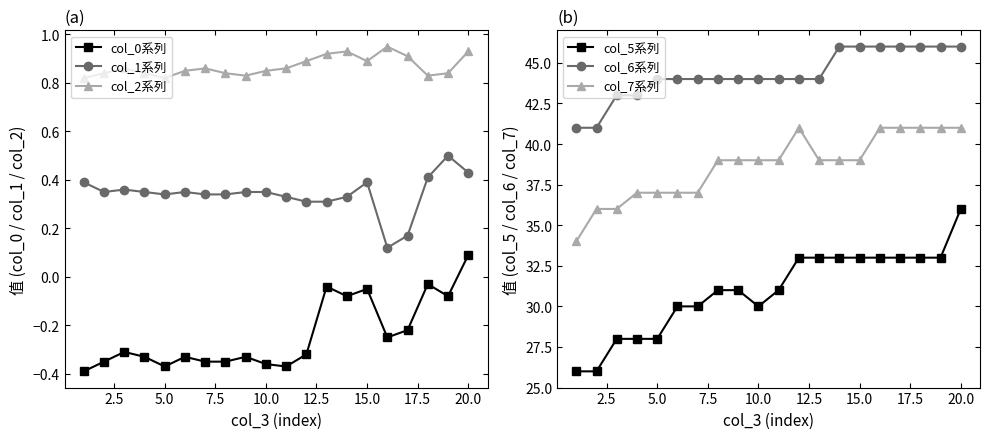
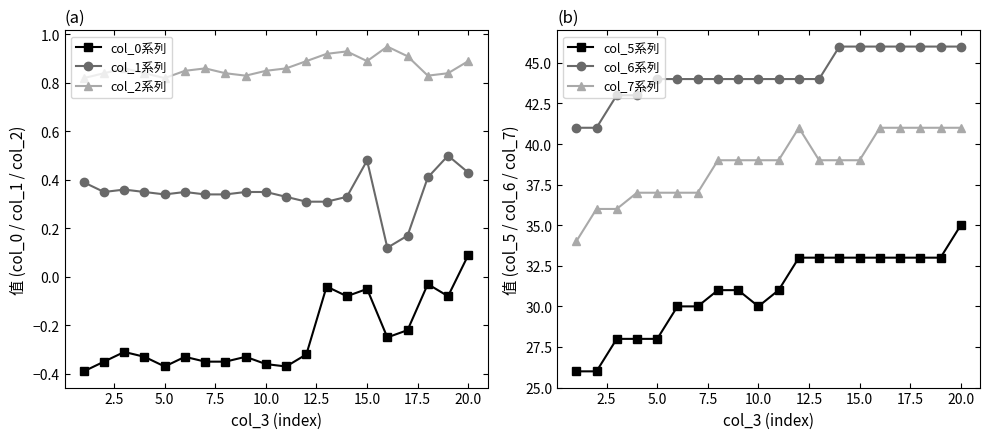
(a), col_1系列, 15.0: 0.39 -> 0.48
(a), col_2系列, 20.0: 0.93 -> 0.89
(b), col_5系列, 20.0: 36 -> 35
